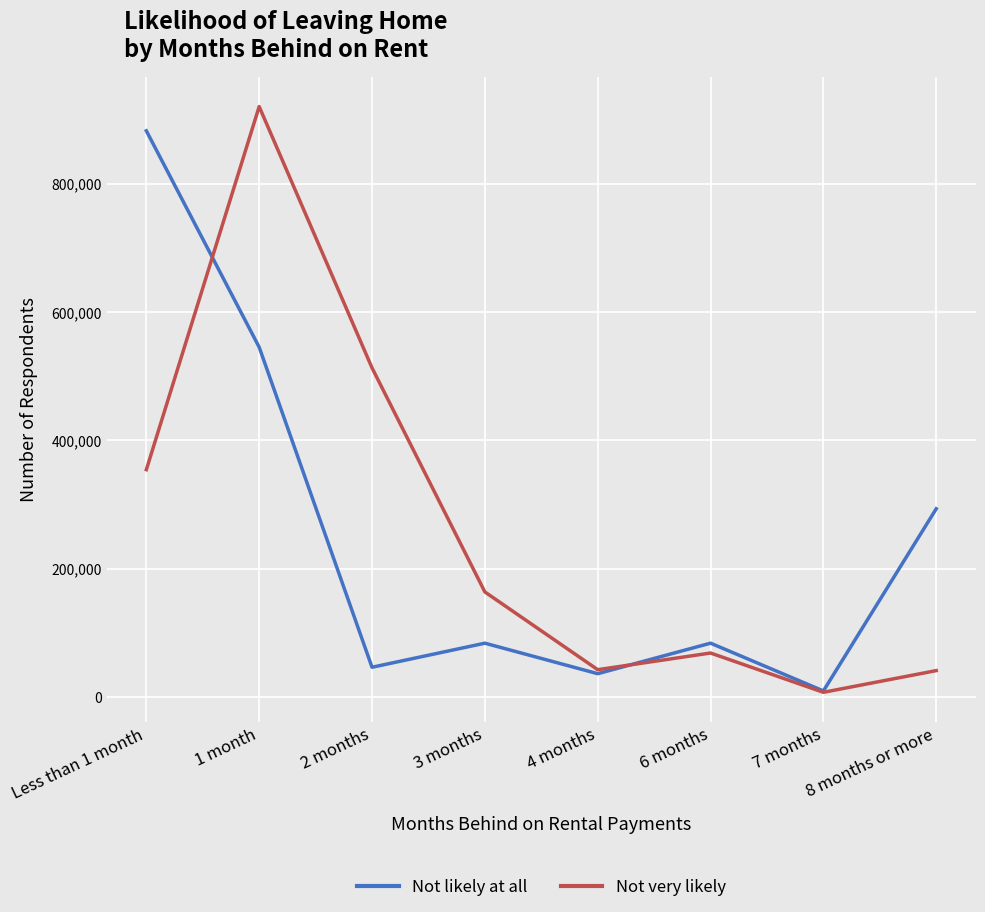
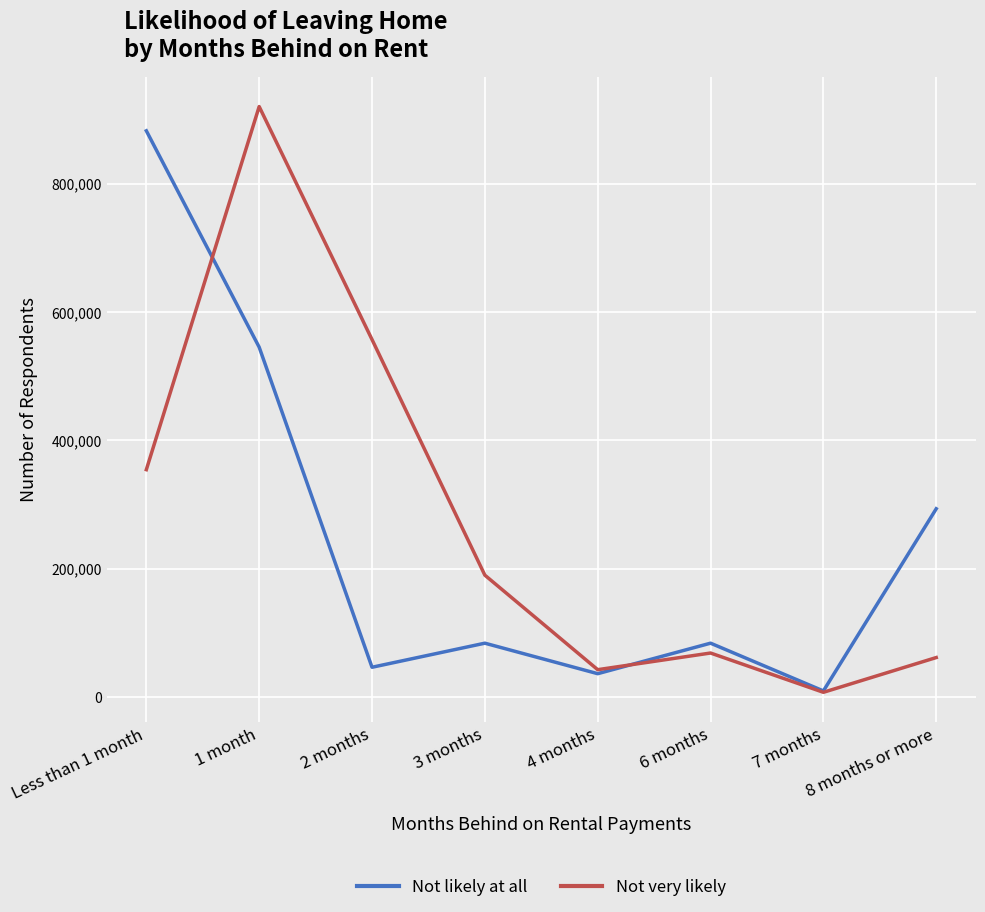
Not very likely, 2 months: 510,000 -> 560,000
Not very likely, 3 months: 160,000 -> 190,000
Not very likely, 8 months or more: 40,000 -> 60,000
